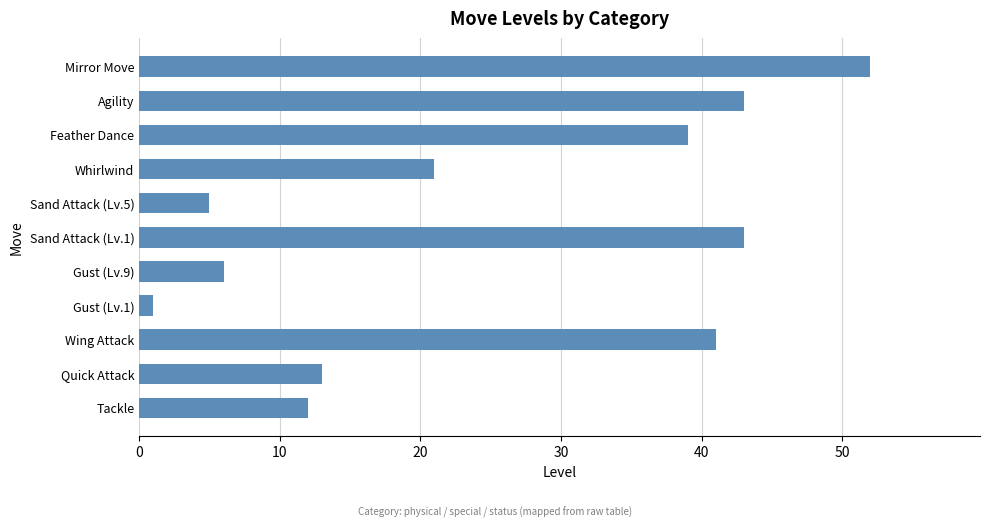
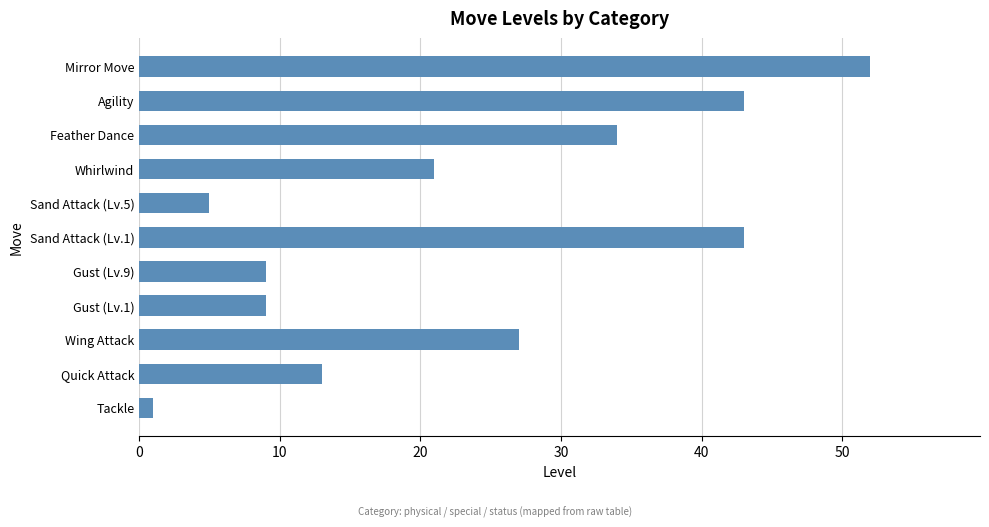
Feather Dance: 39 -> 34
Gust (Lv.9): 6 -> 9
Gust (Lv.1): 1 -> 9
Wing Attack: 41 -> 27
Tackle: 12 -> 1
